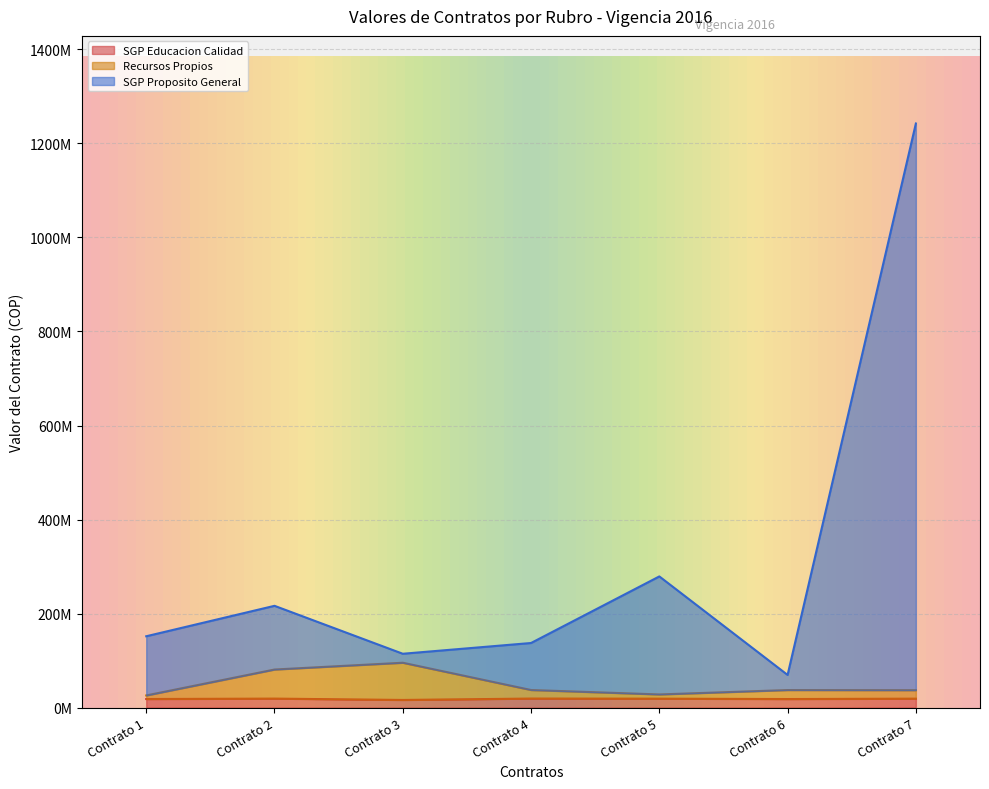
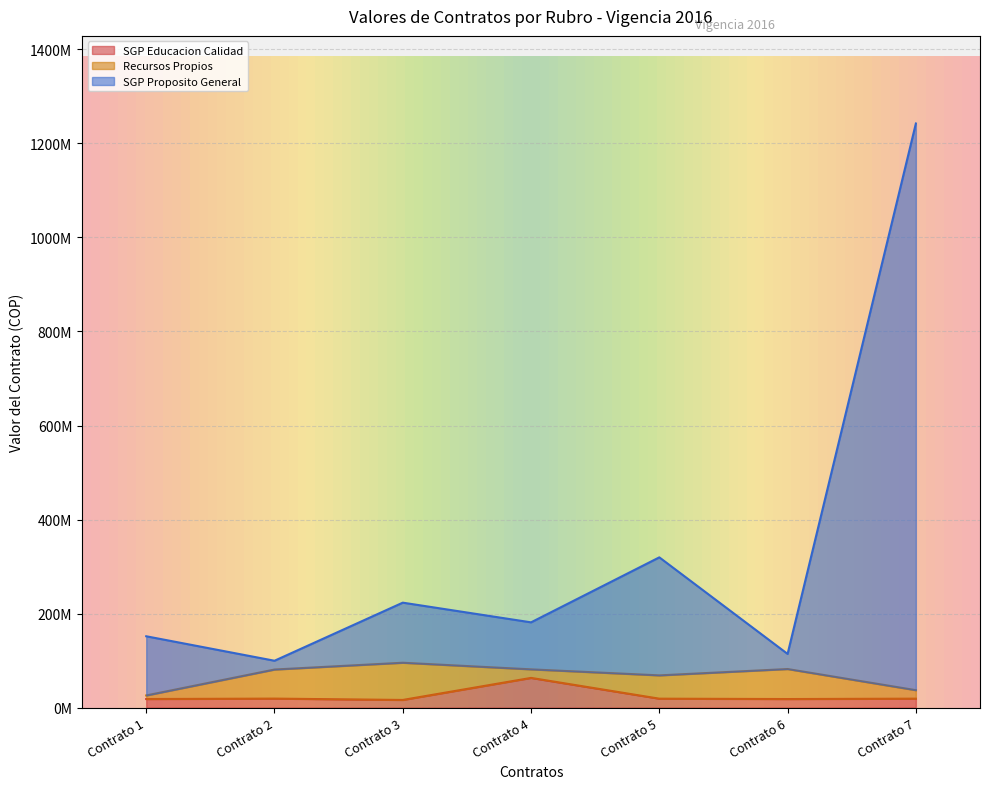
SGP Proposito General, Contrato 2: 140000000 -> 20000000
SGP Proposito General, Contrato 3: 20000000 -> 130000000
SGP Educacion Calidad, Contrato 4: 20000000 -> 60000000
Recursos Propios, Contrato 5: 10000000 -> 50000000
Recursos Propios, Contrato 6: 20000000 -> 60000000
